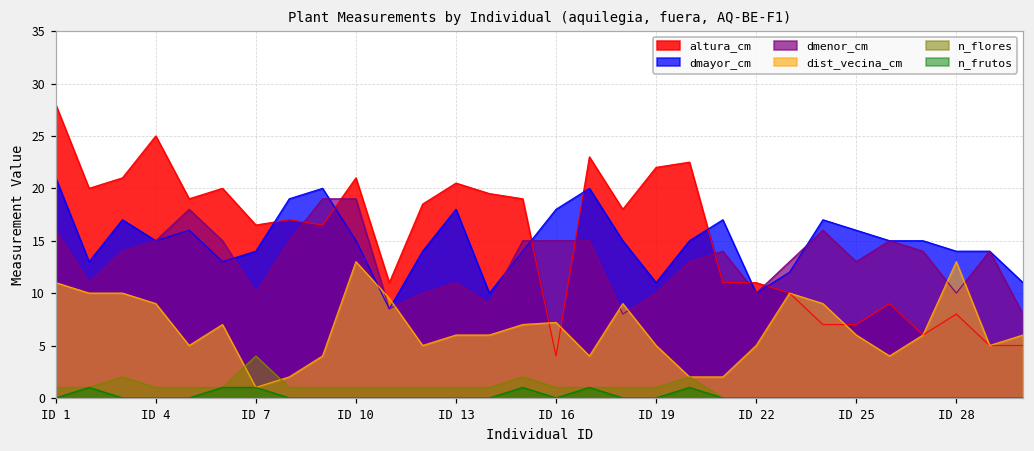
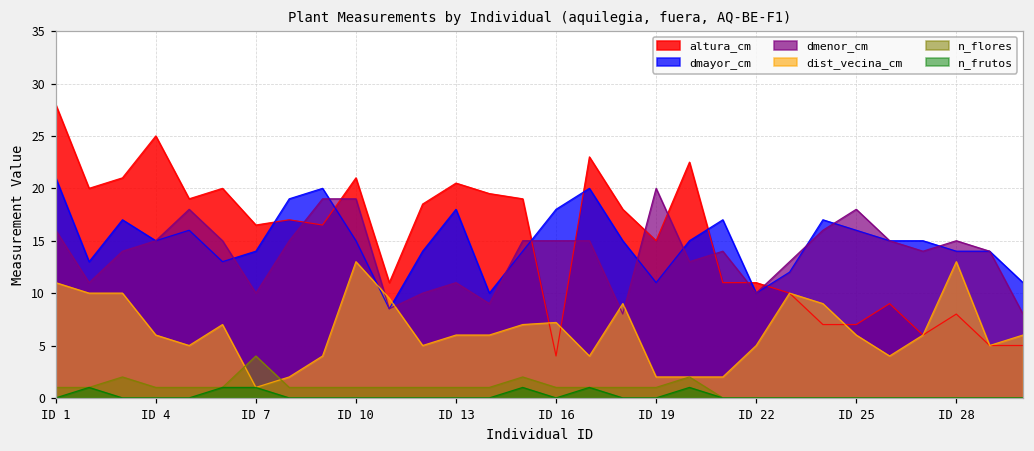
dist_vecina_cm, ID 4: 9 -> 6
altura_cm, ID 19: 22 -> 15
dmenor_cm, ID 19: 10 -> 20
dist_vecina_cm, ID 19: 5 -> 2
dmenor_cm, ID 25: 13 -> 18
dmenor_cm, ID 28: 10 -> 15
